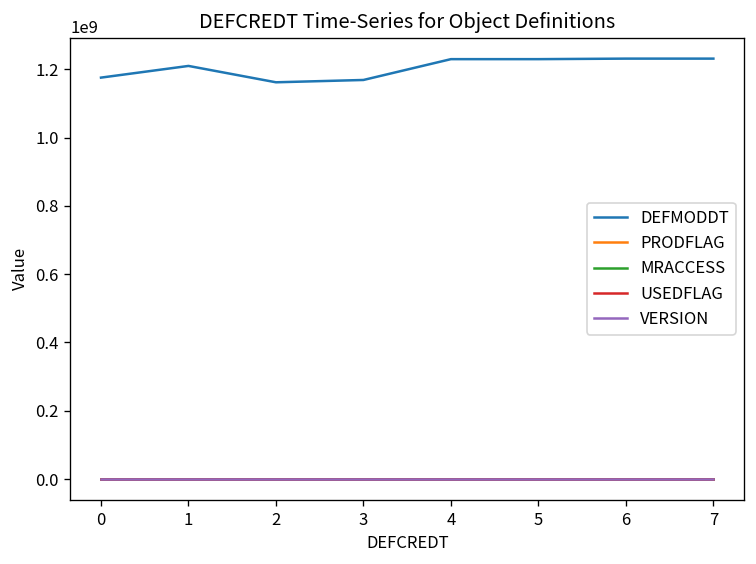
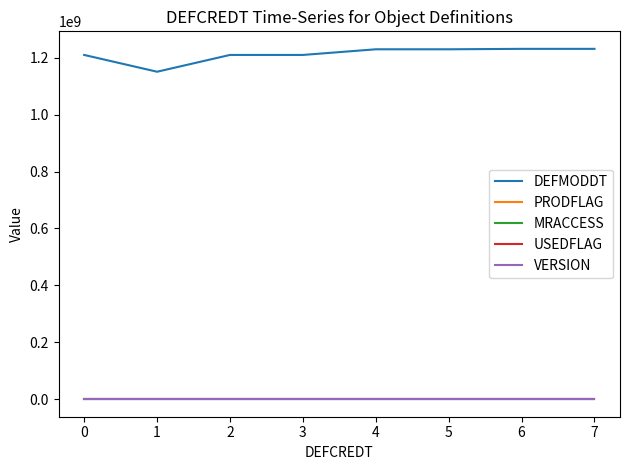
DEFMODDT, 0: 1180000000 -> 1210000000
DEFMODDT, 1: 1210000000 -> 1150000000
DEFMODDT, 2: 1160000000 -> 1210000000
DEFMODDT, 3: 1170000000 -> 1210000000
